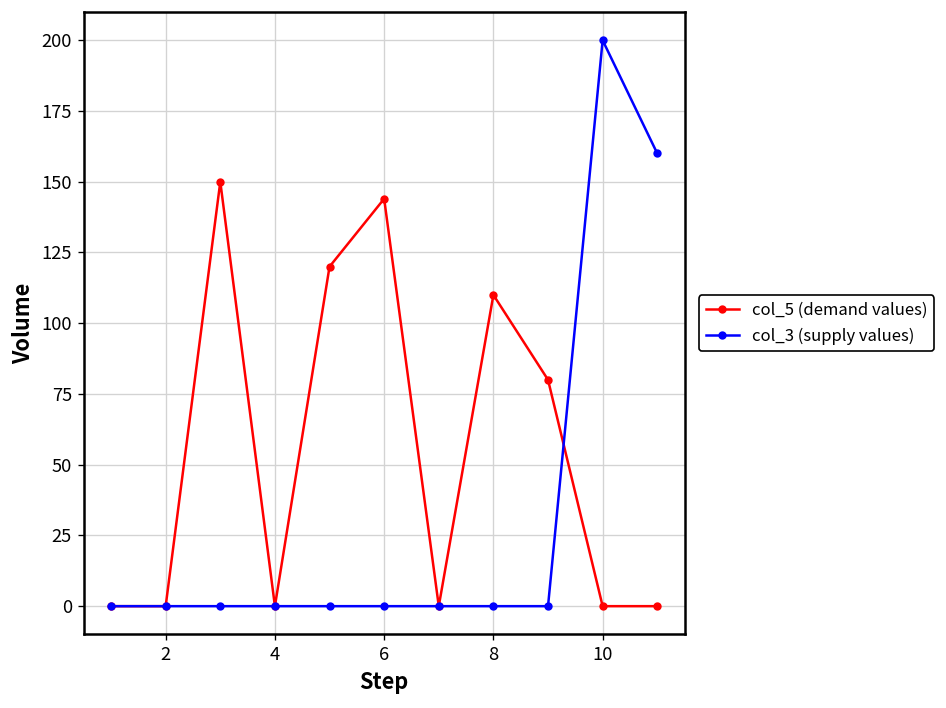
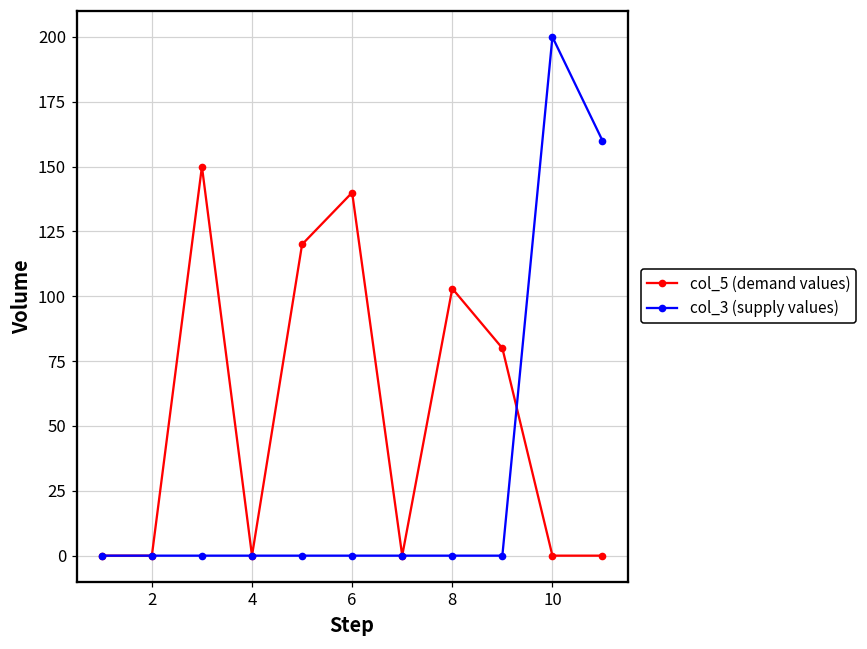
col_5 (demand values), 6: 144 -> 140
col_5 (demand values), 8: 110 -> 103
